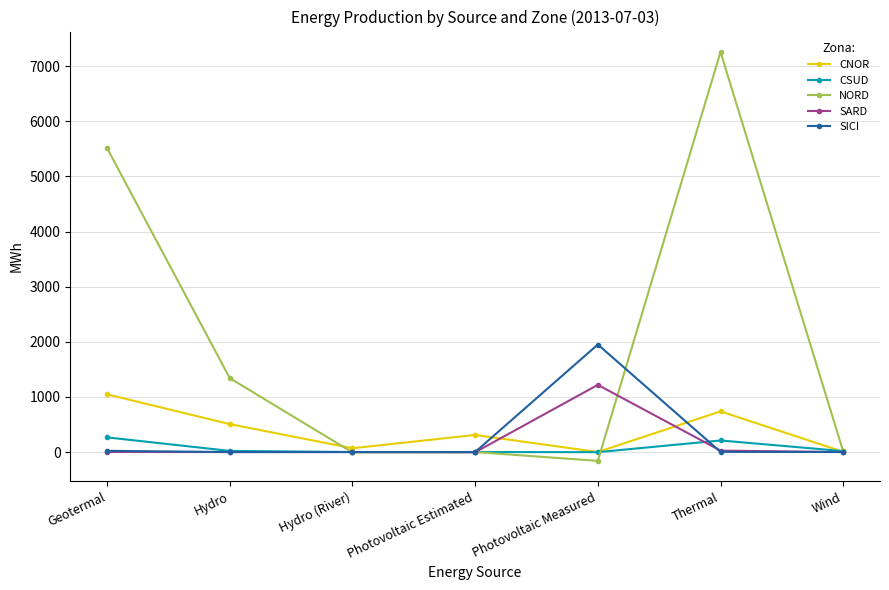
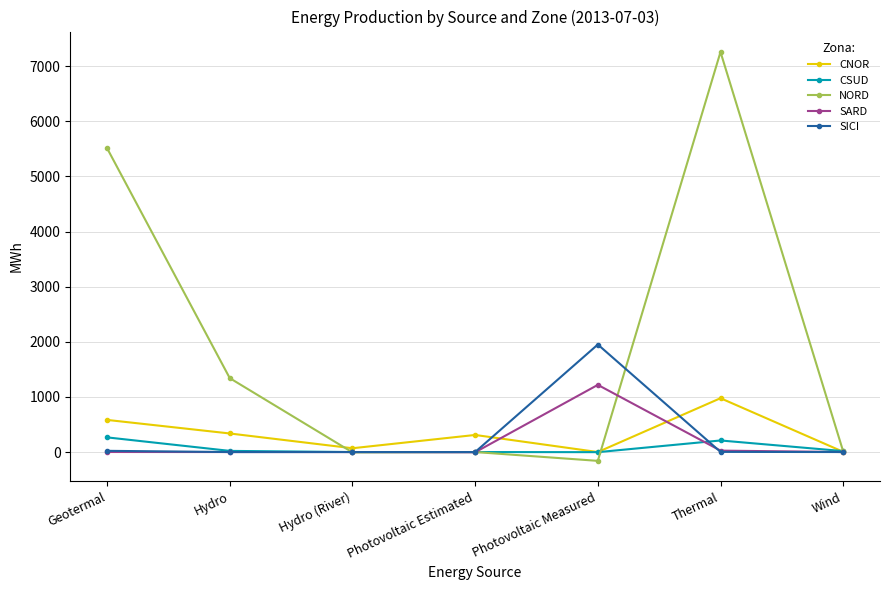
CNOR, Geotermal: 1000 -> 600
CNOR, Hydro: 500 -> 300
CNOR, Thermal: 700 -> 1000
